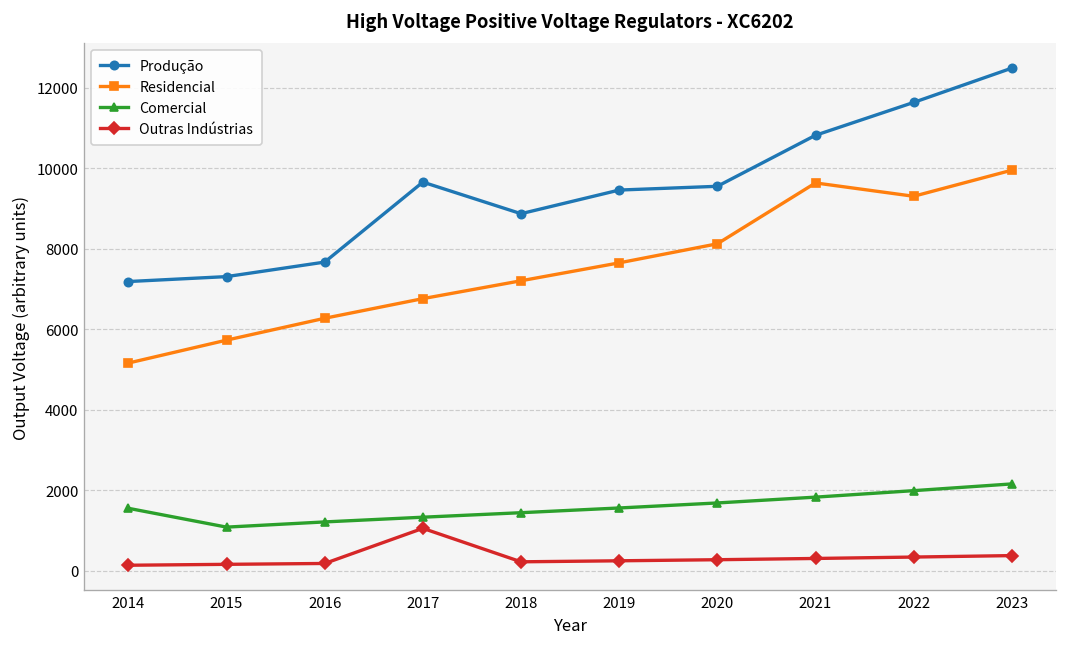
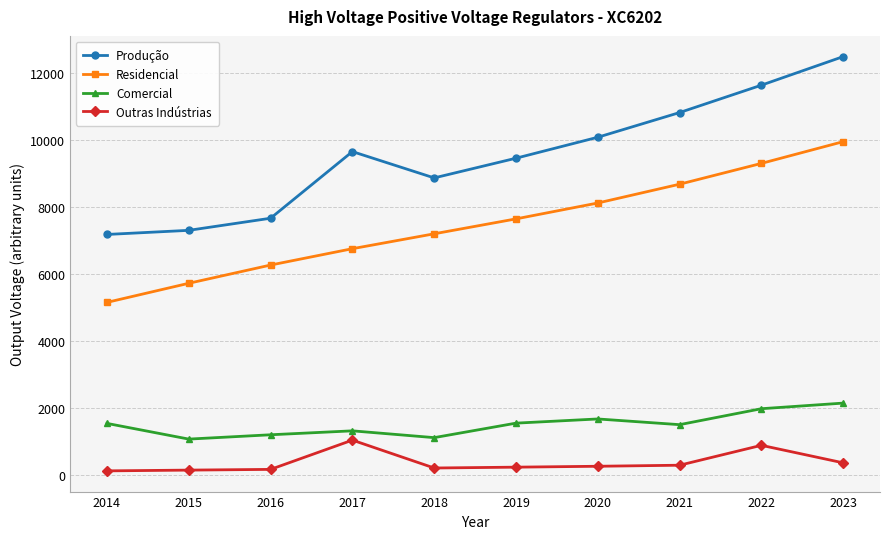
Comercial, 2018: 1400 -> 1100
Produção, 2020: 9500 -> 10100
Residencial, 2021: 9600 -> 8700
Comercial, 2021: 1800 -> 1500
Outras Indústrias, 2022: 300 -> 900
